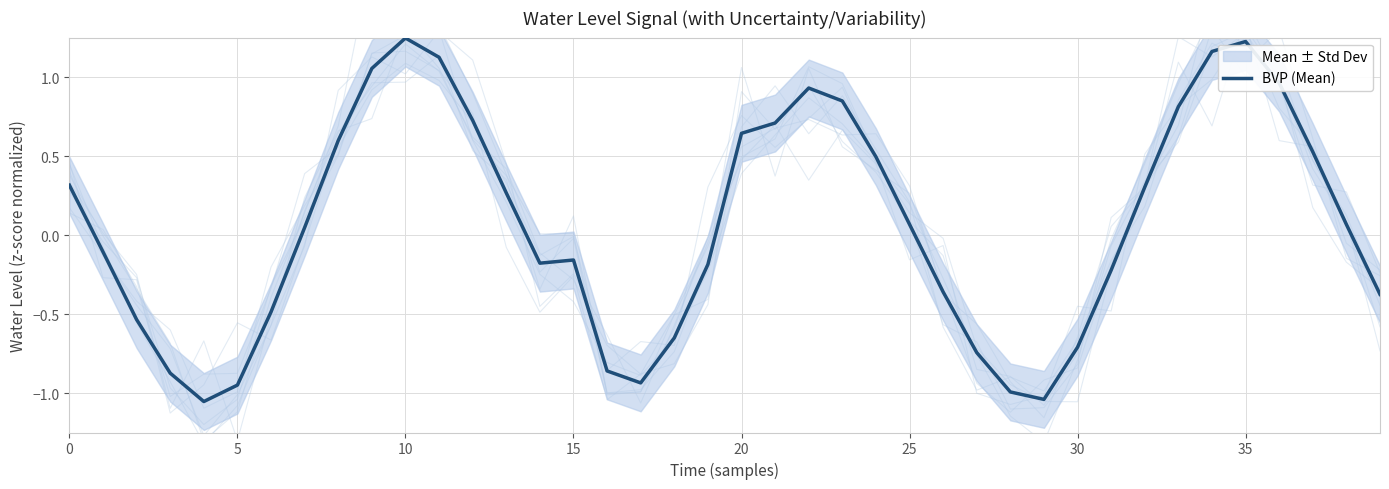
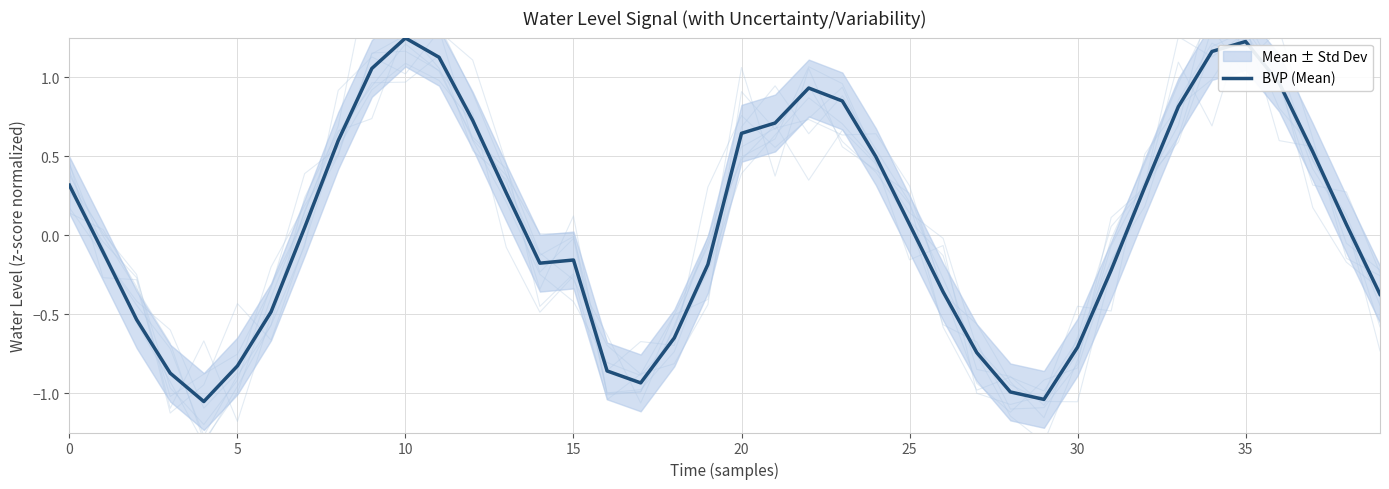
BVP (Mean), 5: -0.95 -> -0.83
